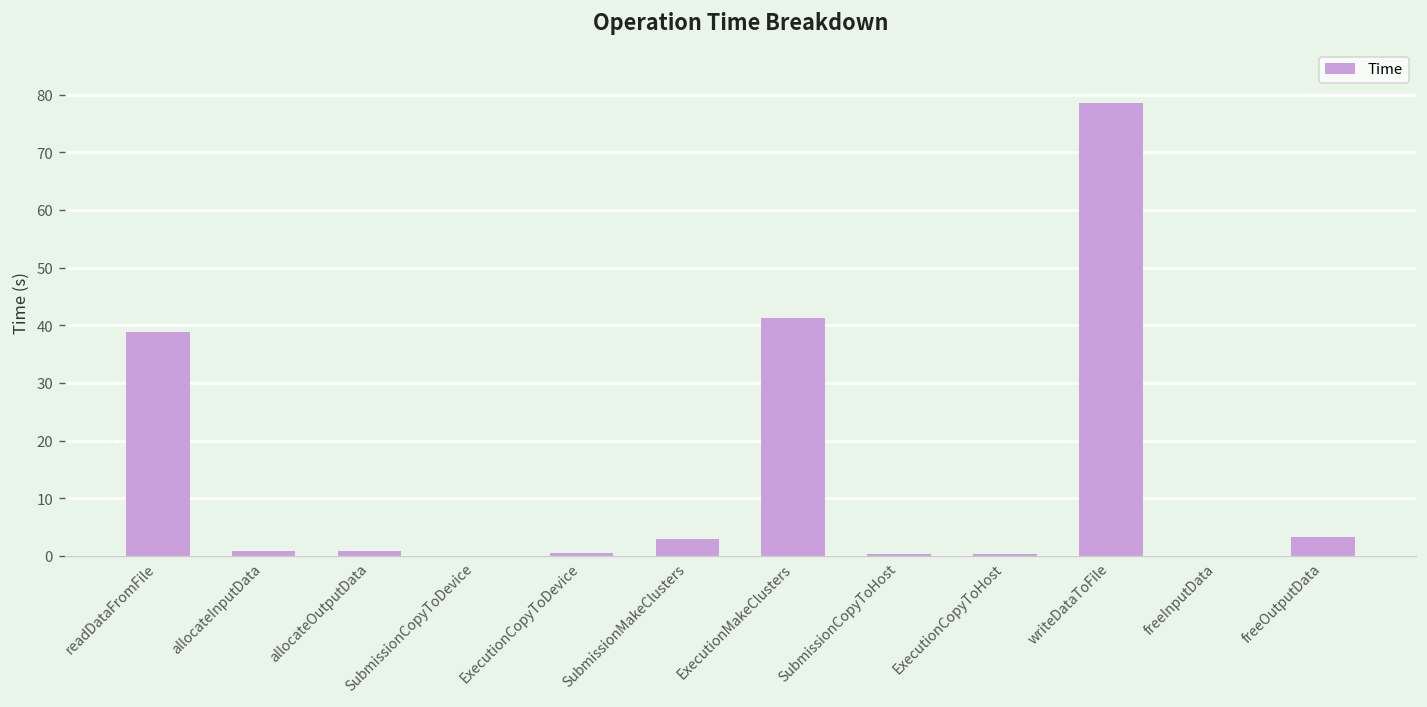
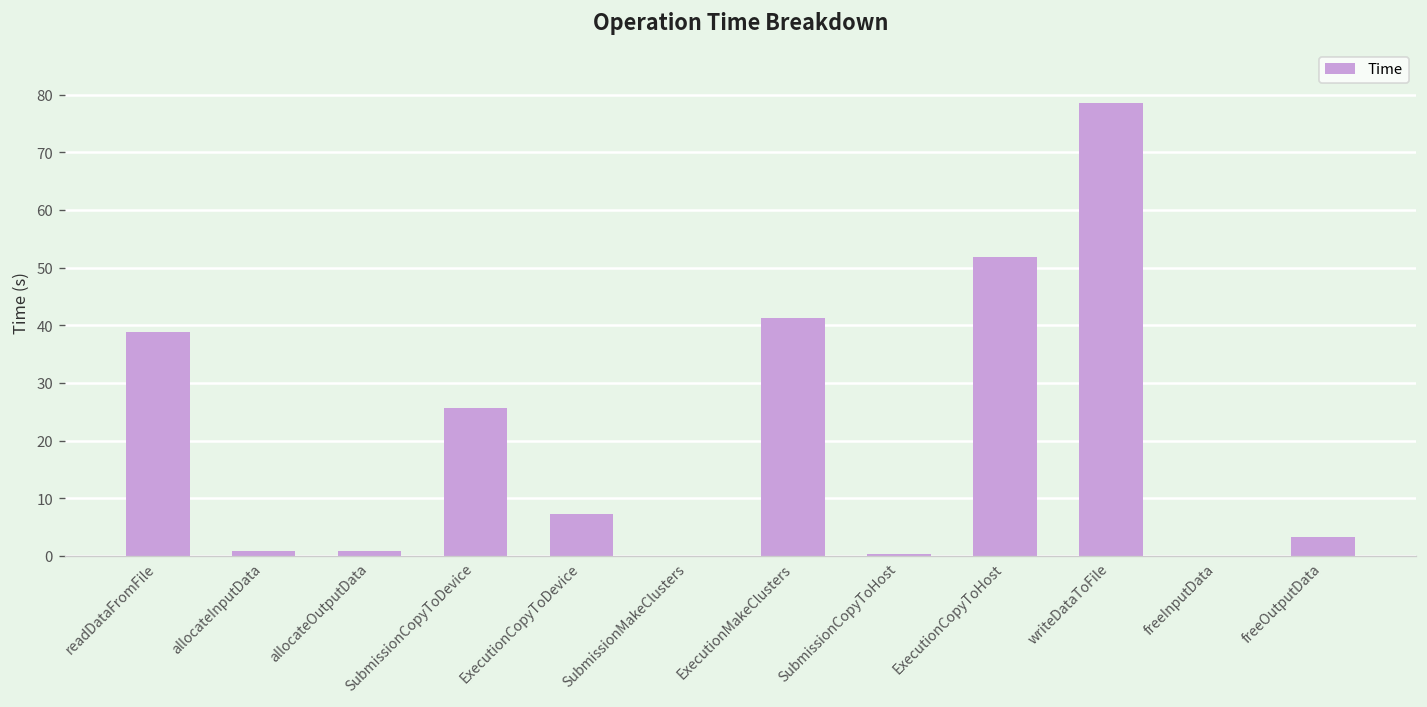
SubmissionCopyToDevice: 0 -> 26
ExecutionCopyToDevice: 1 -> 7
SubmissionMakeClusters: 3 -> 0
ExecutionCopyToHost: 0 -> 52
